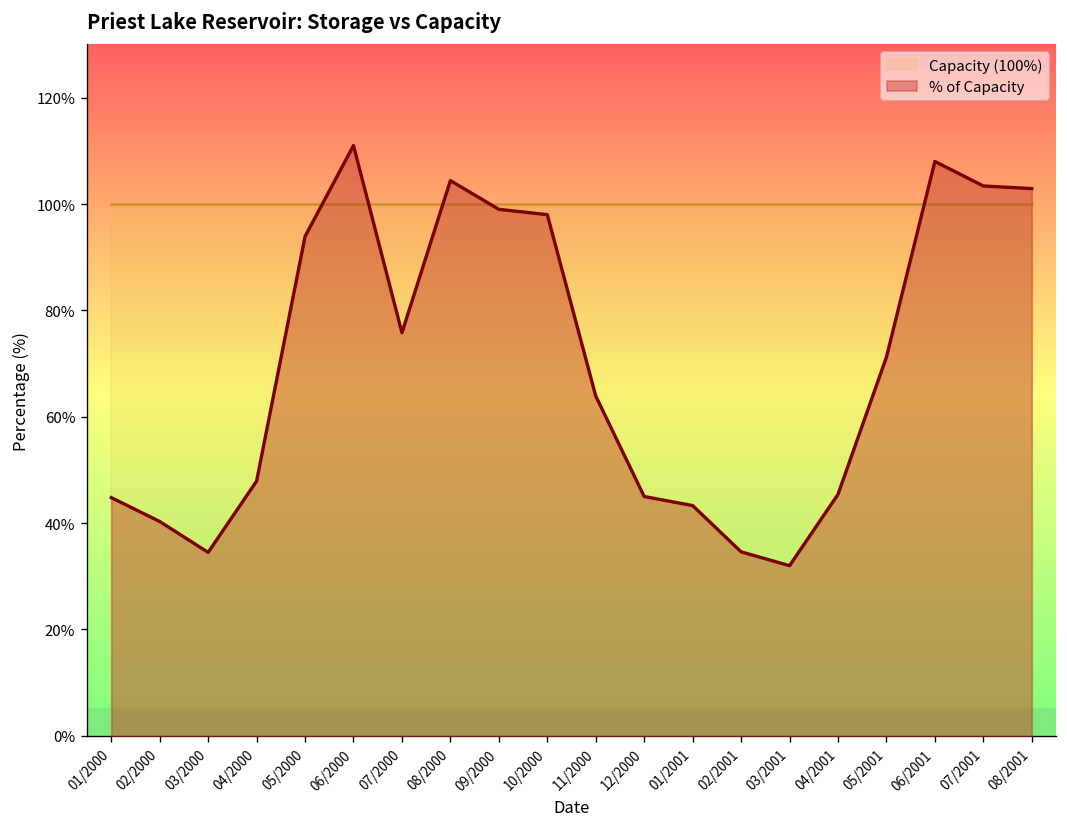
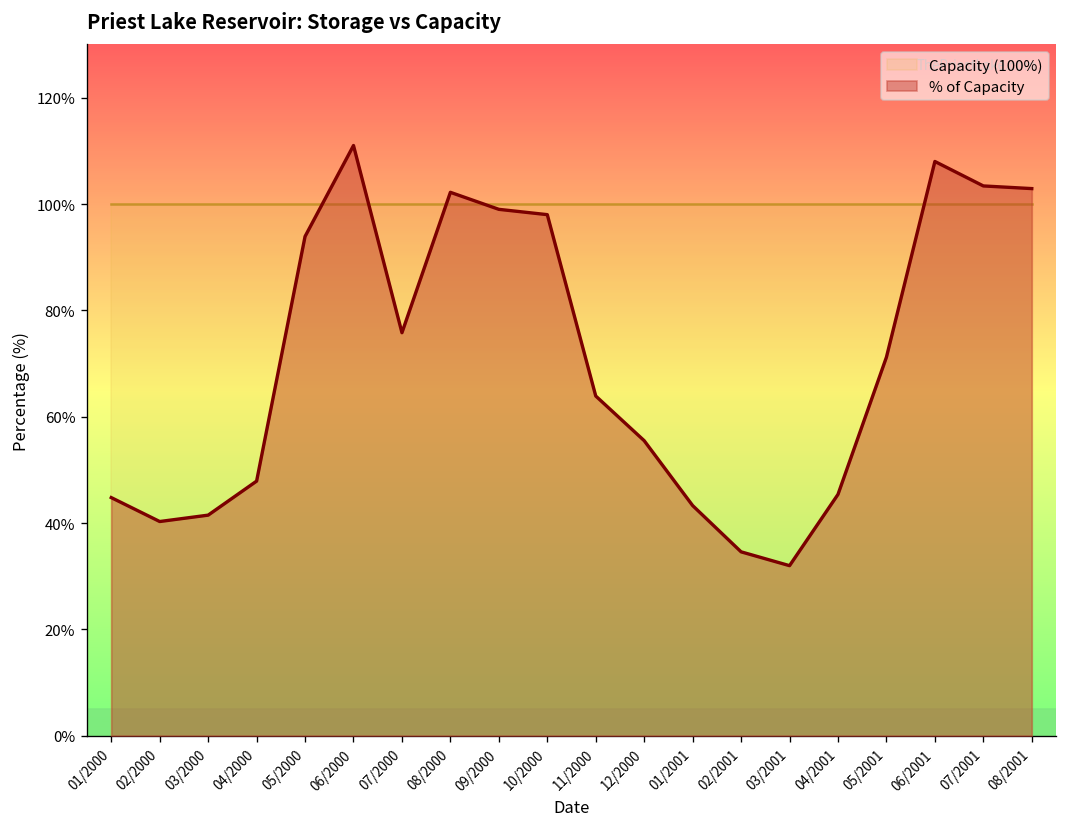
% of Capacity, 03/2000: 35% -> 42%
% of Capacity, 08/2000: 104% -> 102%
% of Capacity, 12/2000: 45% -> 56%
